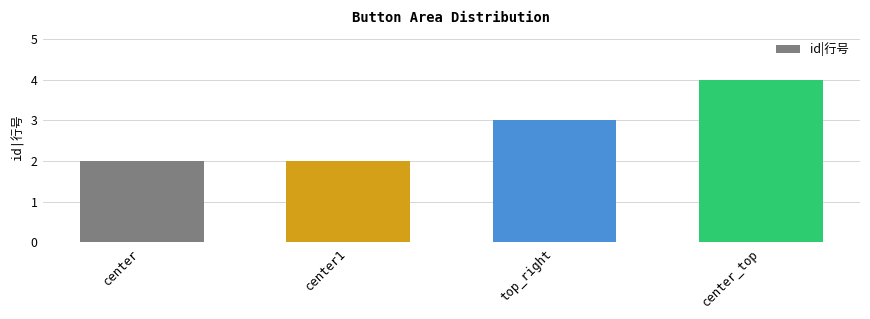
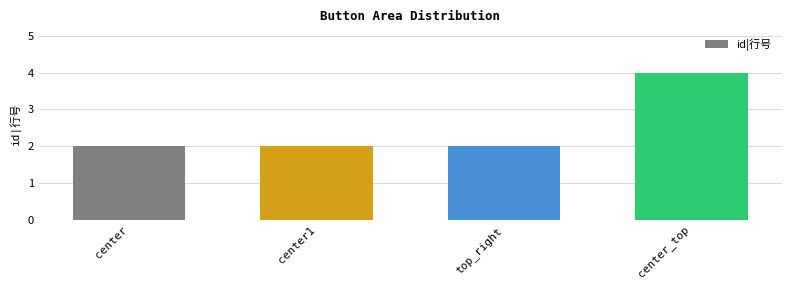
top_right: 3 -> 2
